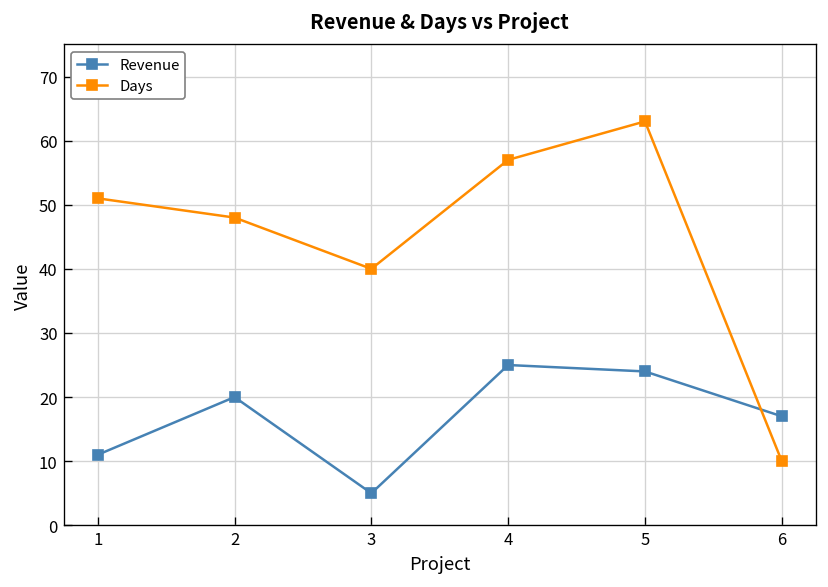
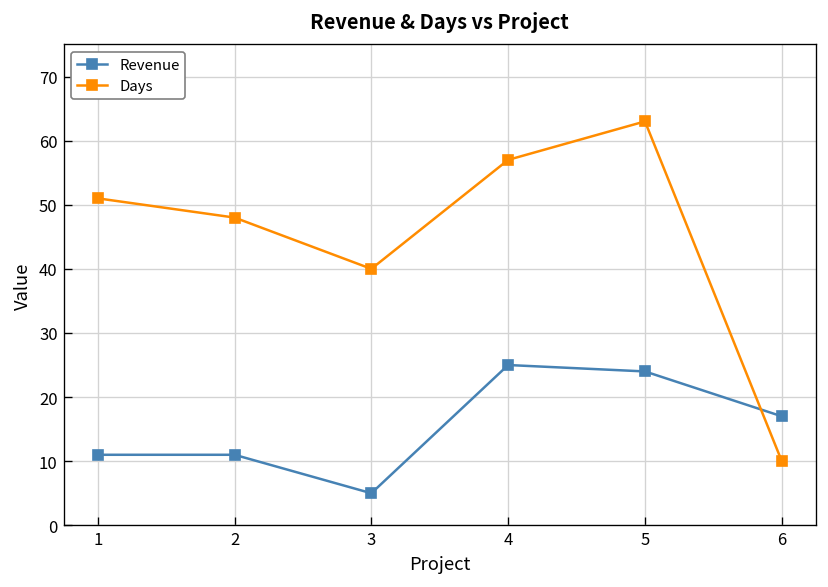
Revenue, 2: 20 -> 11
